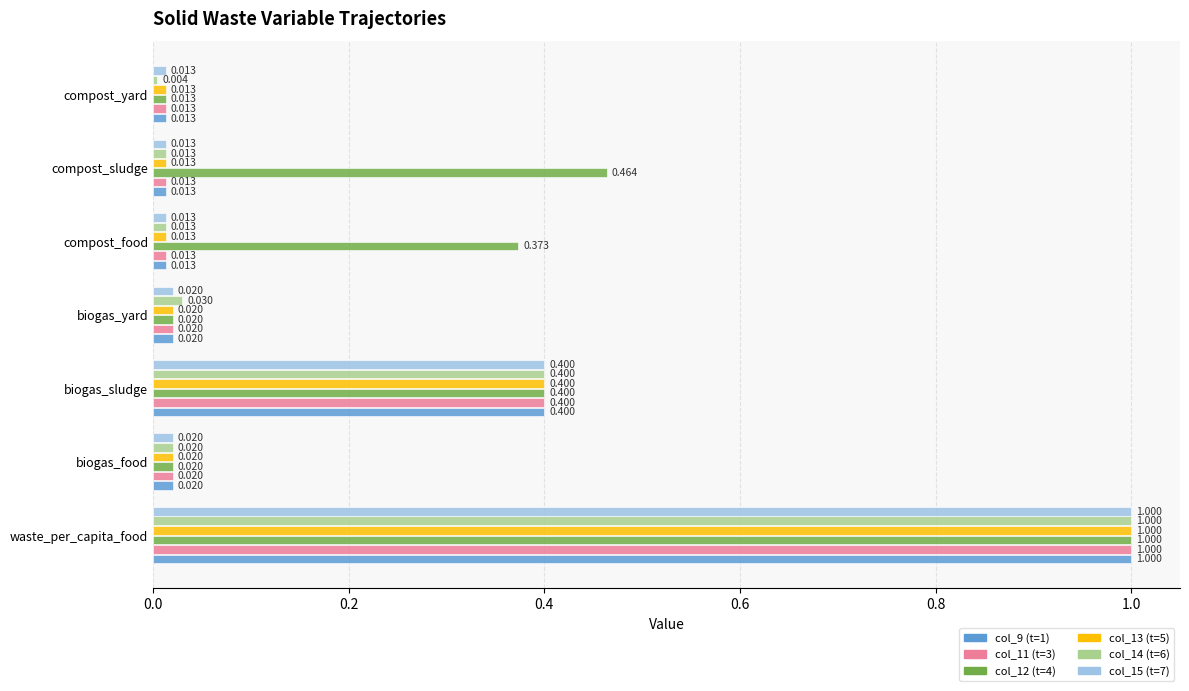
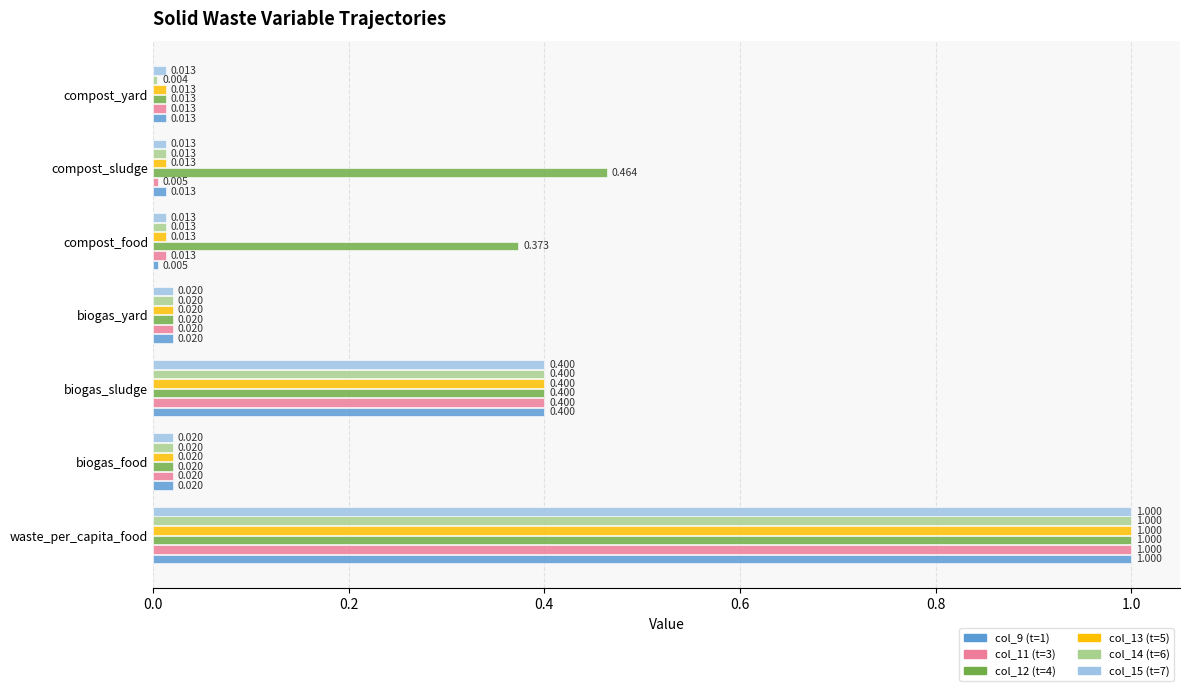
col_11 (t=3), compost_sludge: 0.013 -> 0.005
col_9 (t=1), compost_food: 0.013 -> 0.005
col_14 (t=6), biogas_yard: 0.030 -> 0.020
